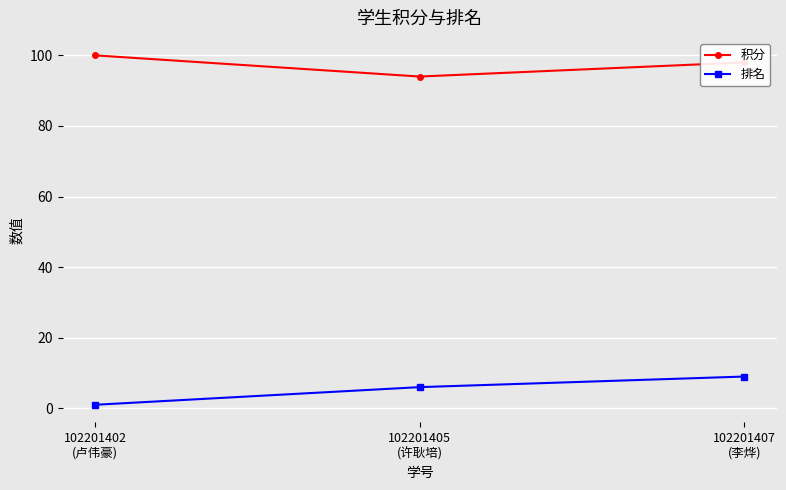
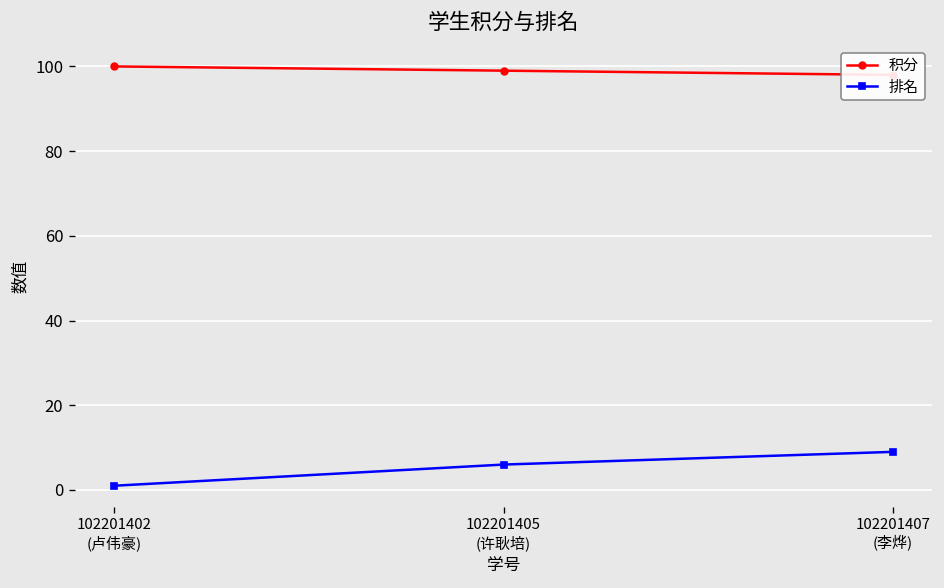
积分, 102201405 (许耿培): 94 -> 99
